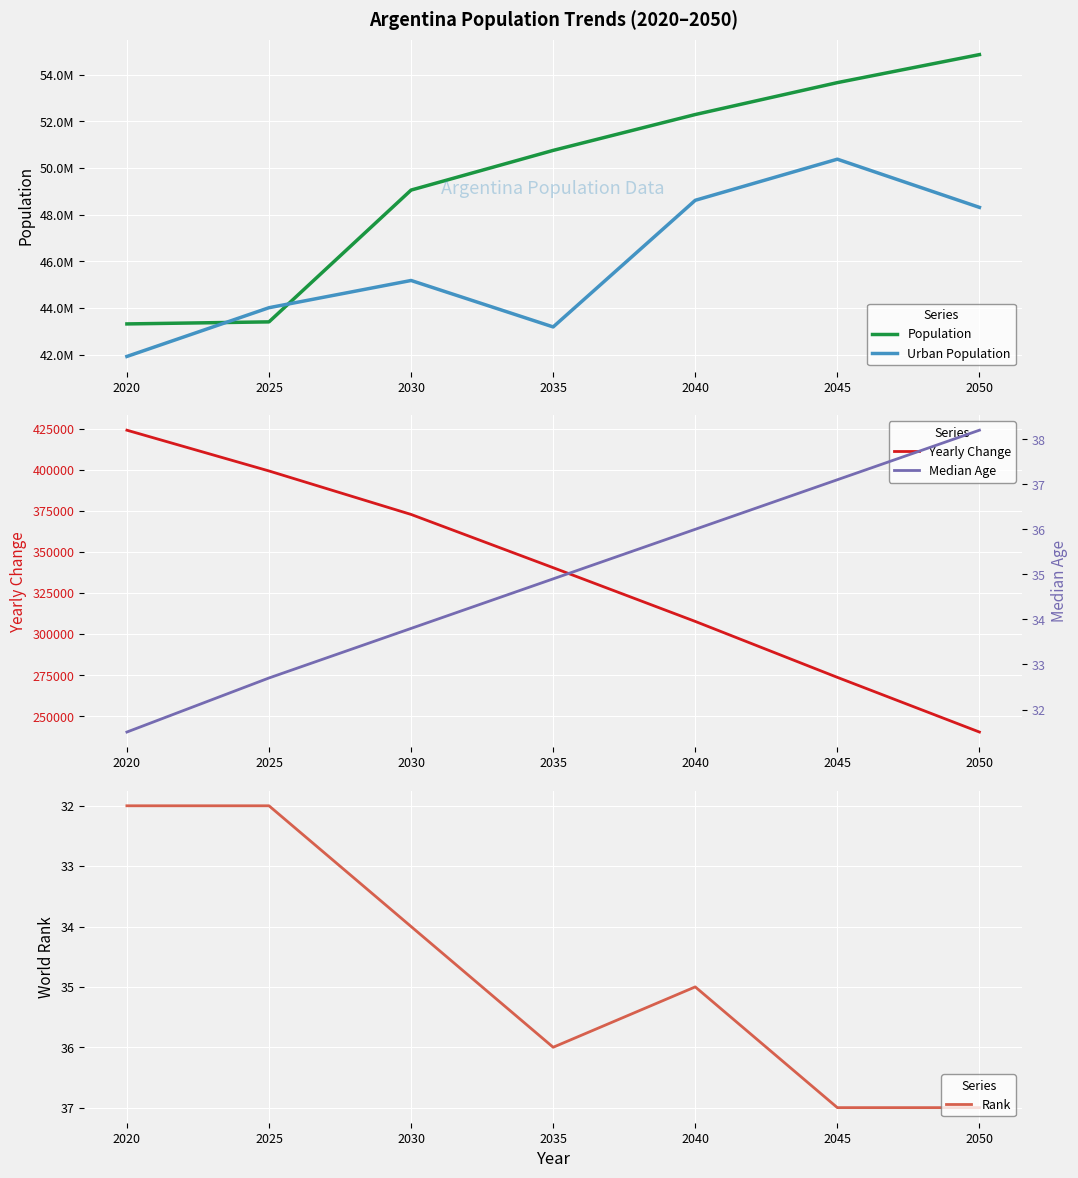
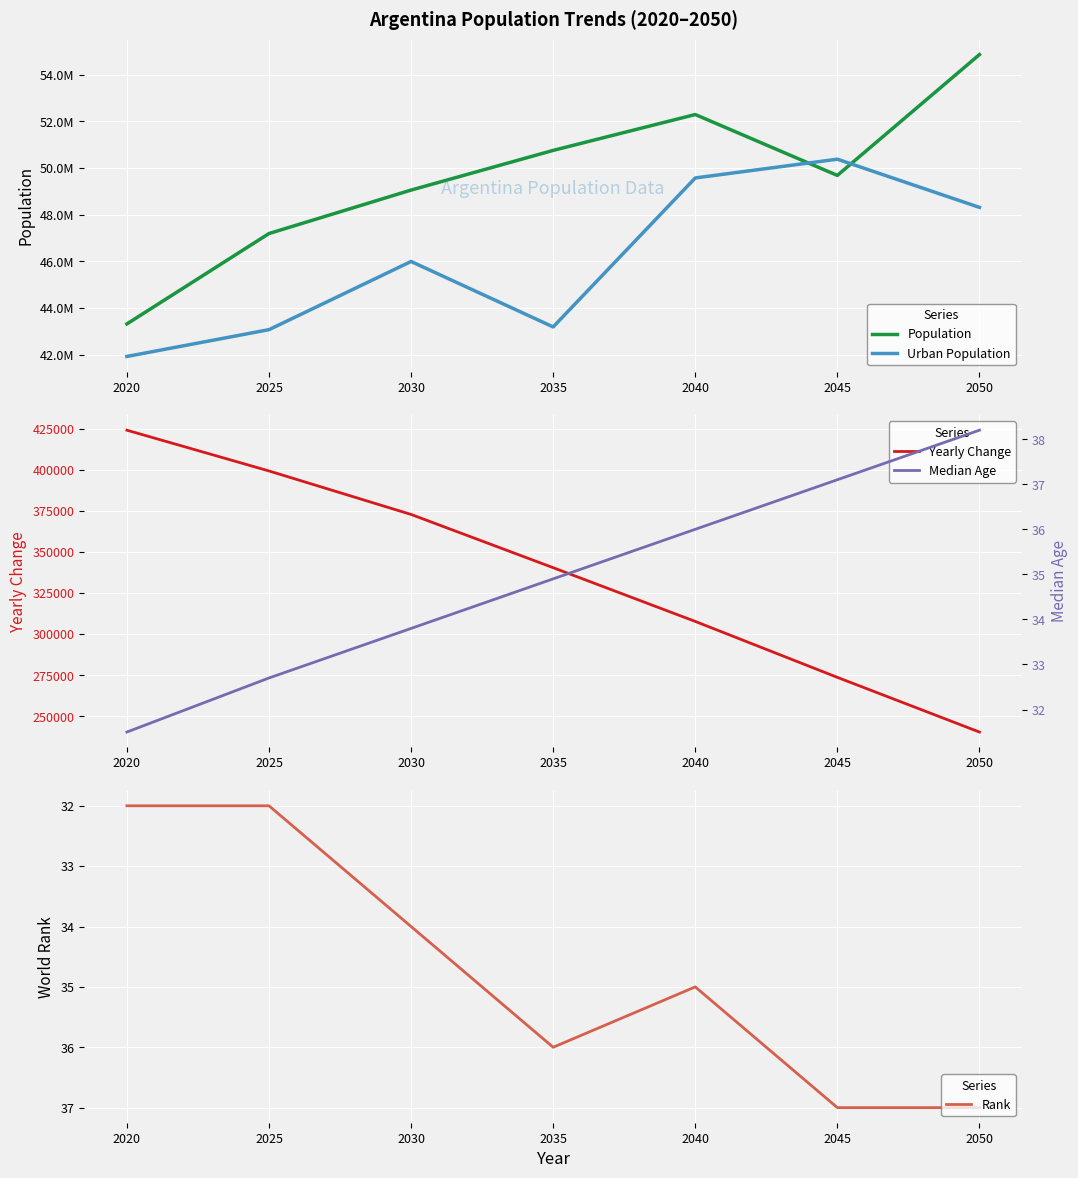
Argentina Population Trends (2020–2050), Population, 2025: 43400000 -> 47200000
Argentina Population Trends (2020–2050), Urban Population, 2025: 44000000 -> 43100000
Argentina Population Trends (2020–2050), Urban Population, 2030: 45200000 -> 46000000
Argentina Population Trends (2020–2050), Urban Population, 2040: 48600000 -> 49600000
Argentina Population Trends (2020–2050), Population, 2045: 53700000 -> 49700000
